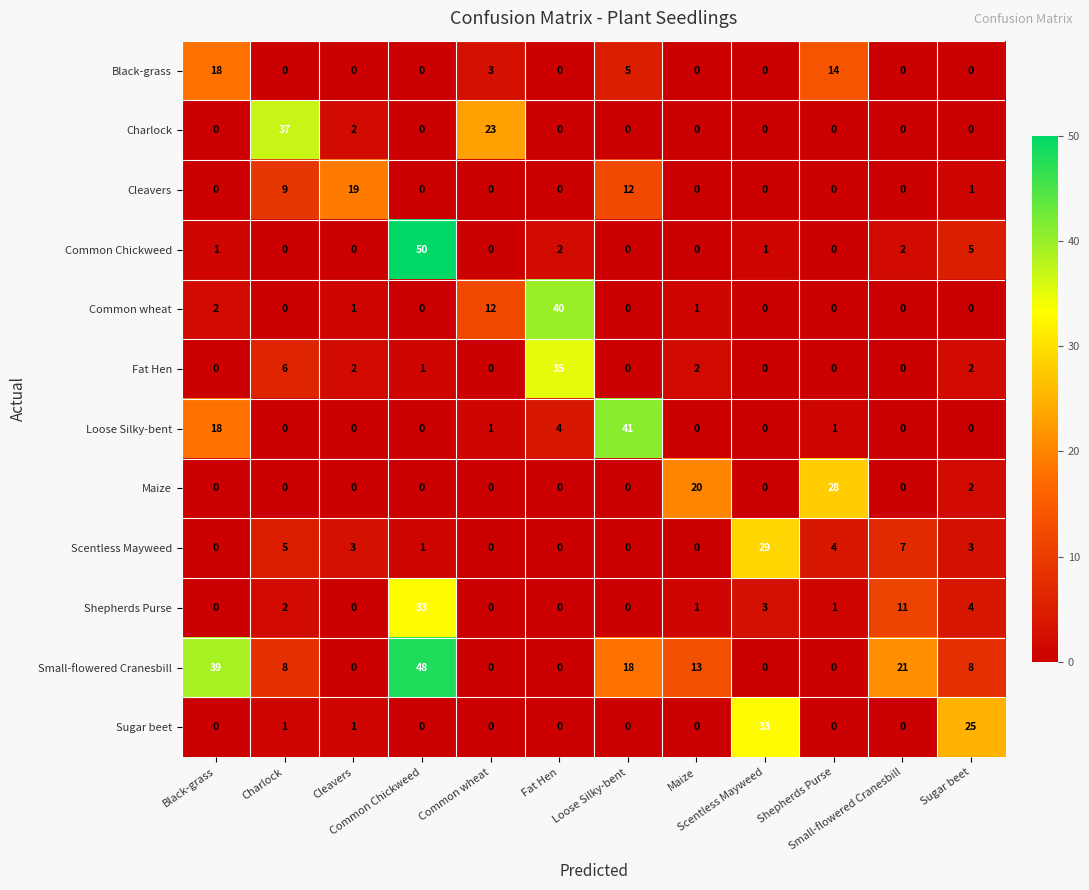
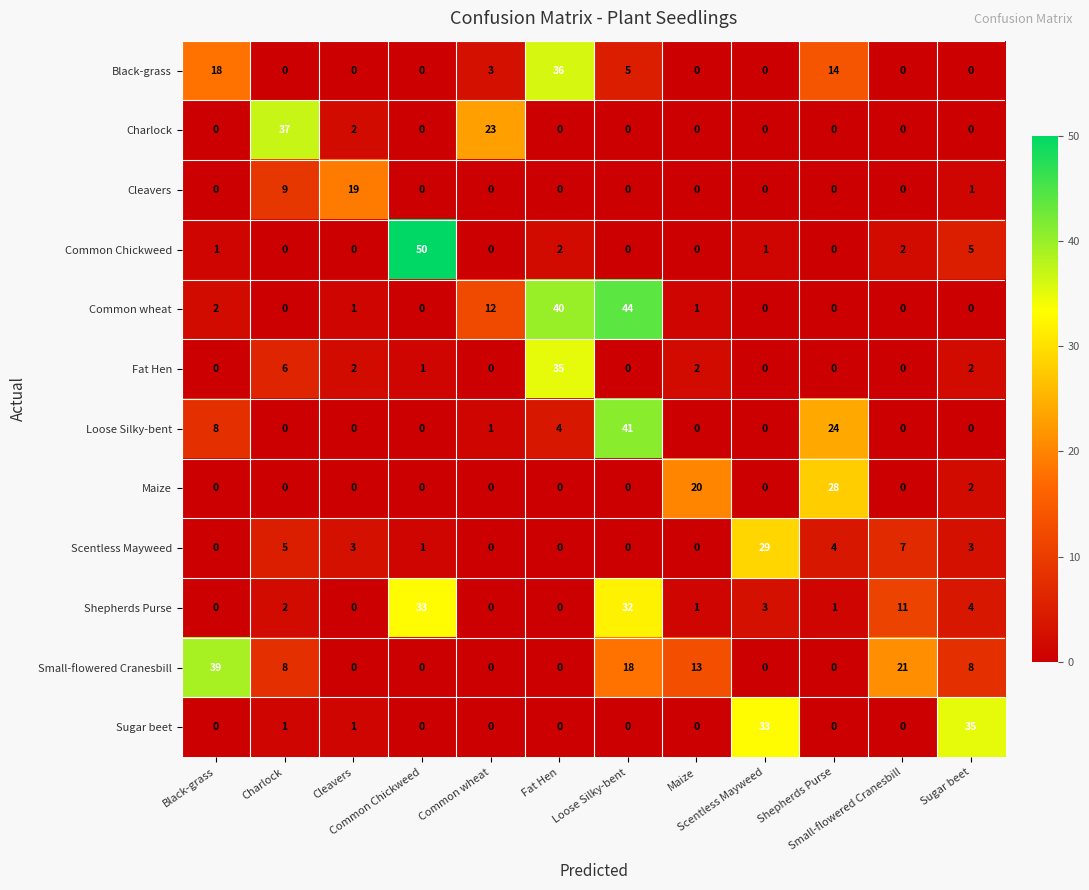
Black-grass, Fat Hen: 0 -> 36
Cleavers, Loose Silky-bent: 12 -> 0
Common wheat, Loose Silky-bent: 0 -> 44
Loose Silky-bent, Black-grass: 18 -> 8
Loose Silky-bent, Shepherds Purse: 1 -> 24
Shepherds Purse, Loose Silky-bent: 0 -> 32
Small-flowered Cranesbill, Common Chickweed: 48 -> 0
Sugar beet, Sugar beet: 25 -> 35
